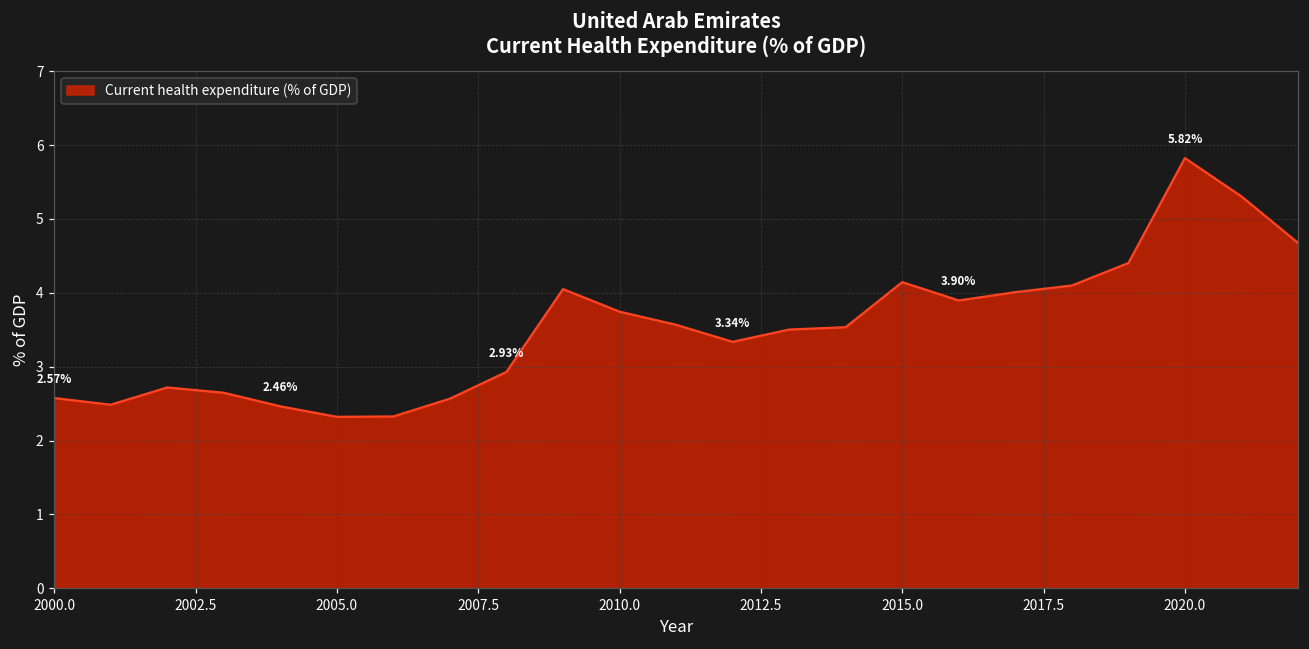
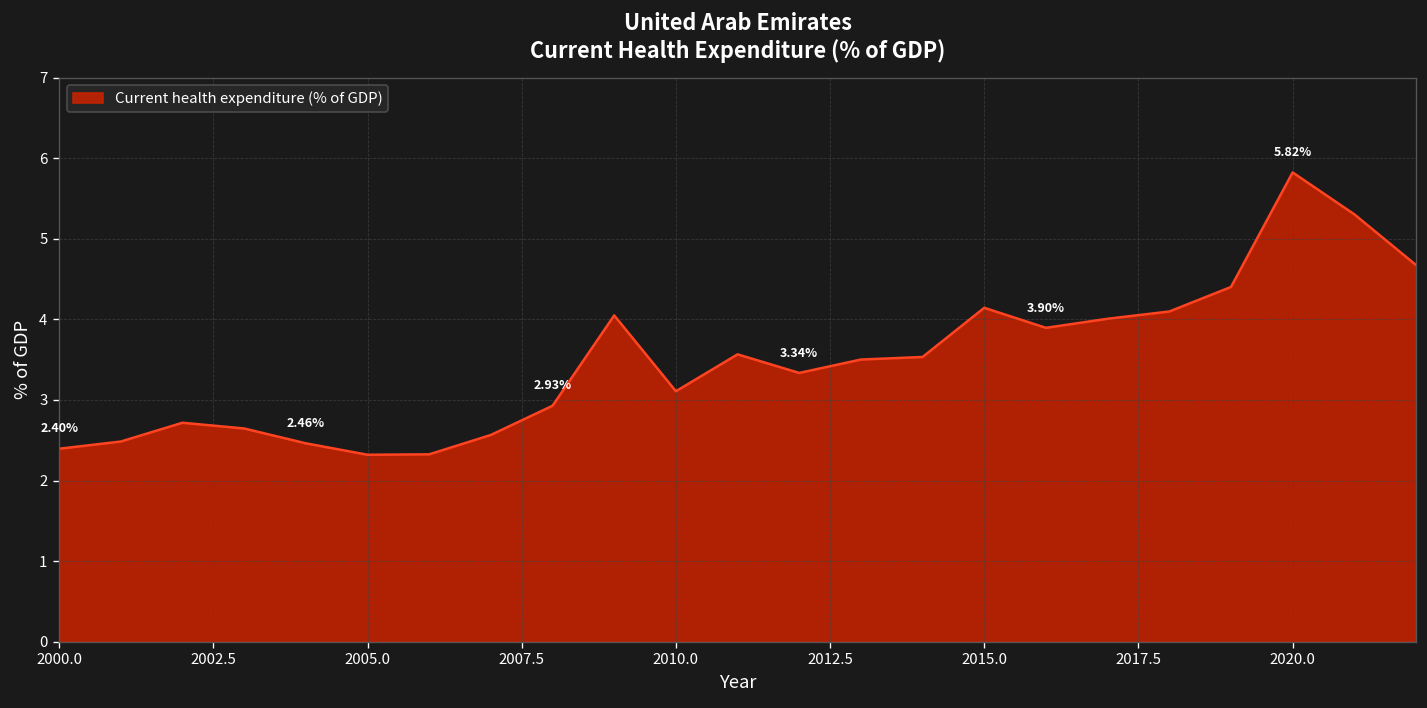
2000.0: 2.57% -> 2.40%
2010.0: 3.7 -> 3.1
